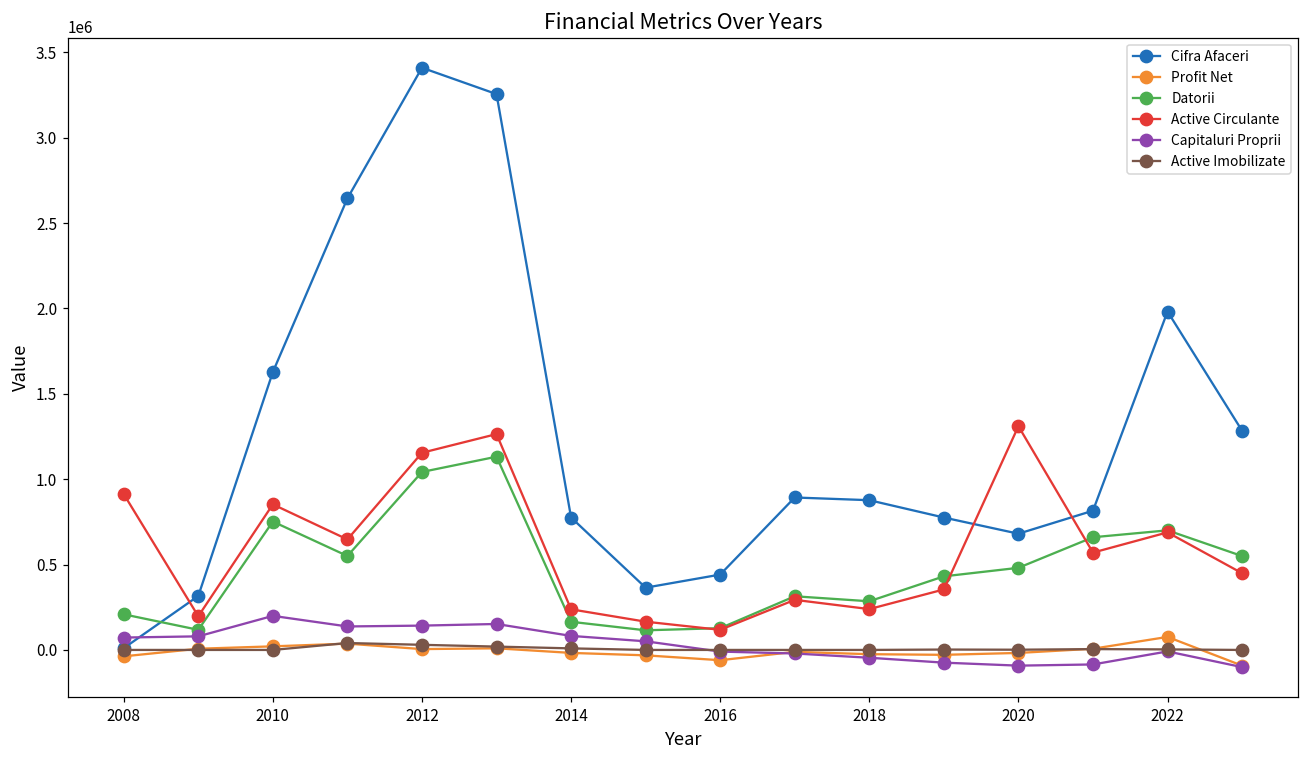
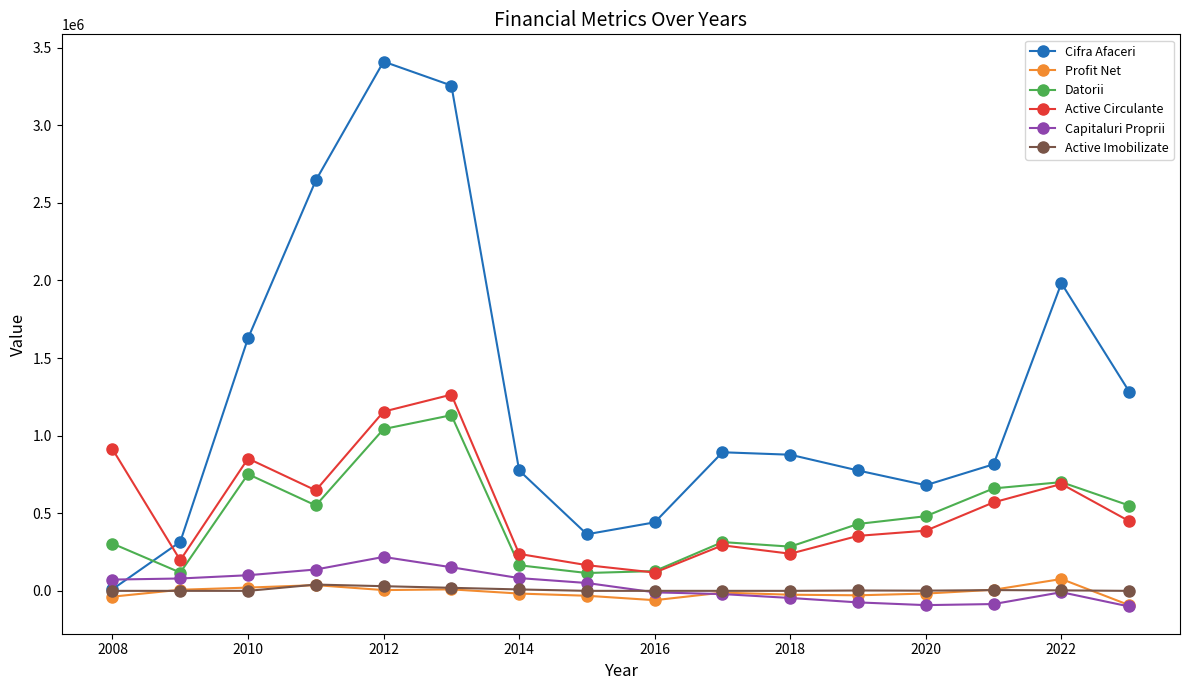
Datorii, 2008: 210000 -> 300000
Capitaluri Proprii, 2010: 200000 -> 100000
Capitaluri Proprii, 2012: 140000 -> 220000
Active Circulante, 2020: 1310000 -> 390000
